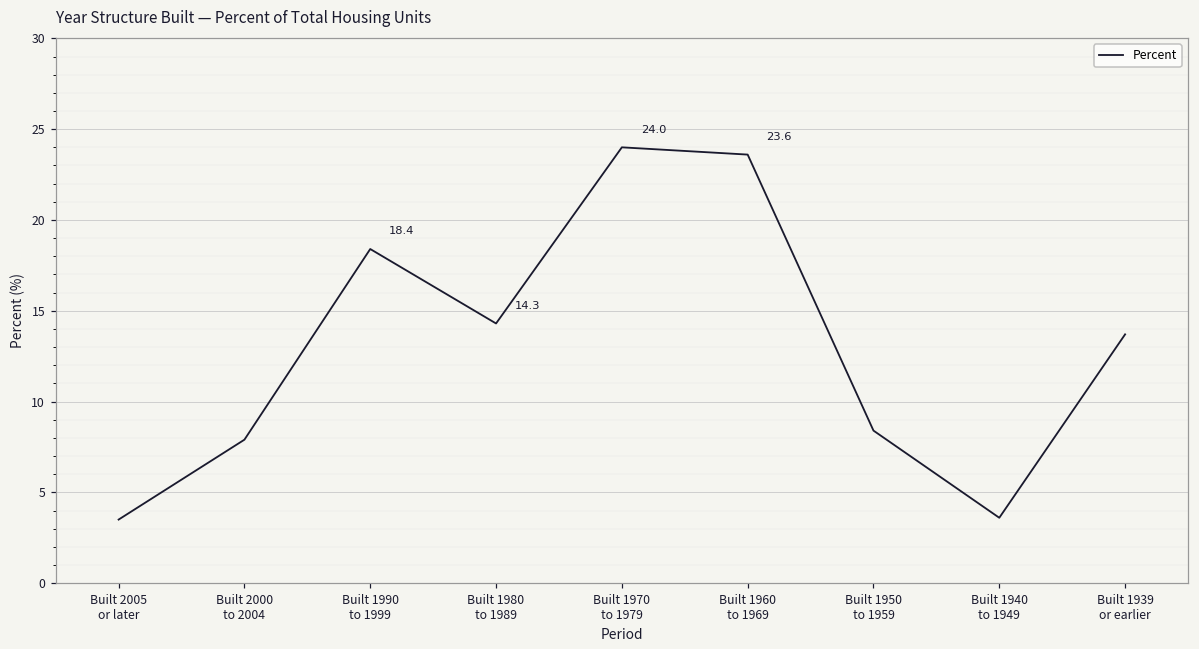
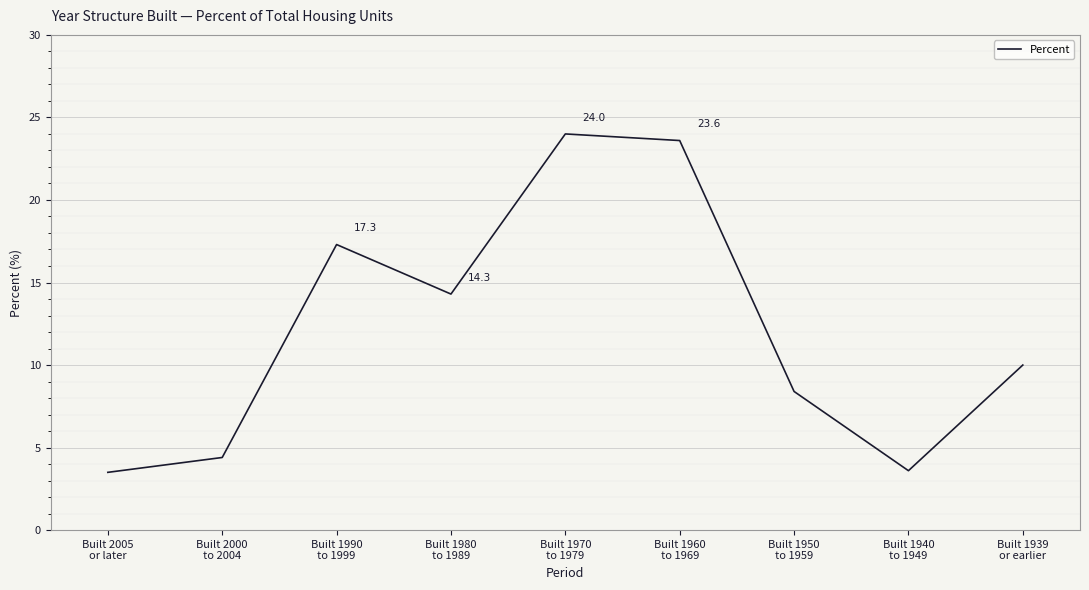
Built 2000 to 2004: 7.9 -> 4.4
Built 1990 to 1999: 18.4 -> 17.3
Built 1939 or earlier: 13.7 -> 10.0
